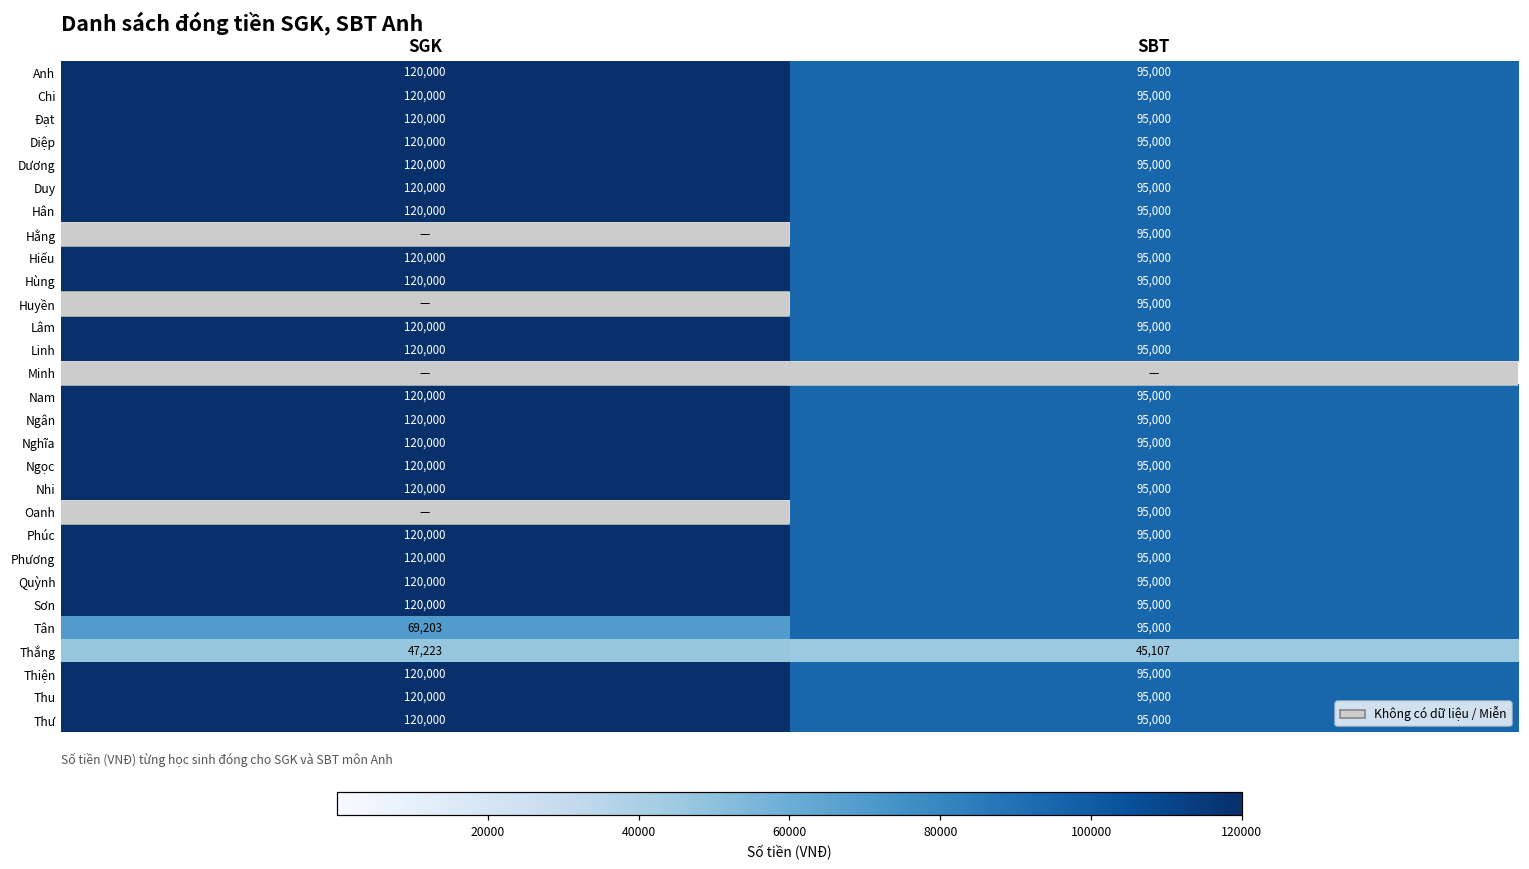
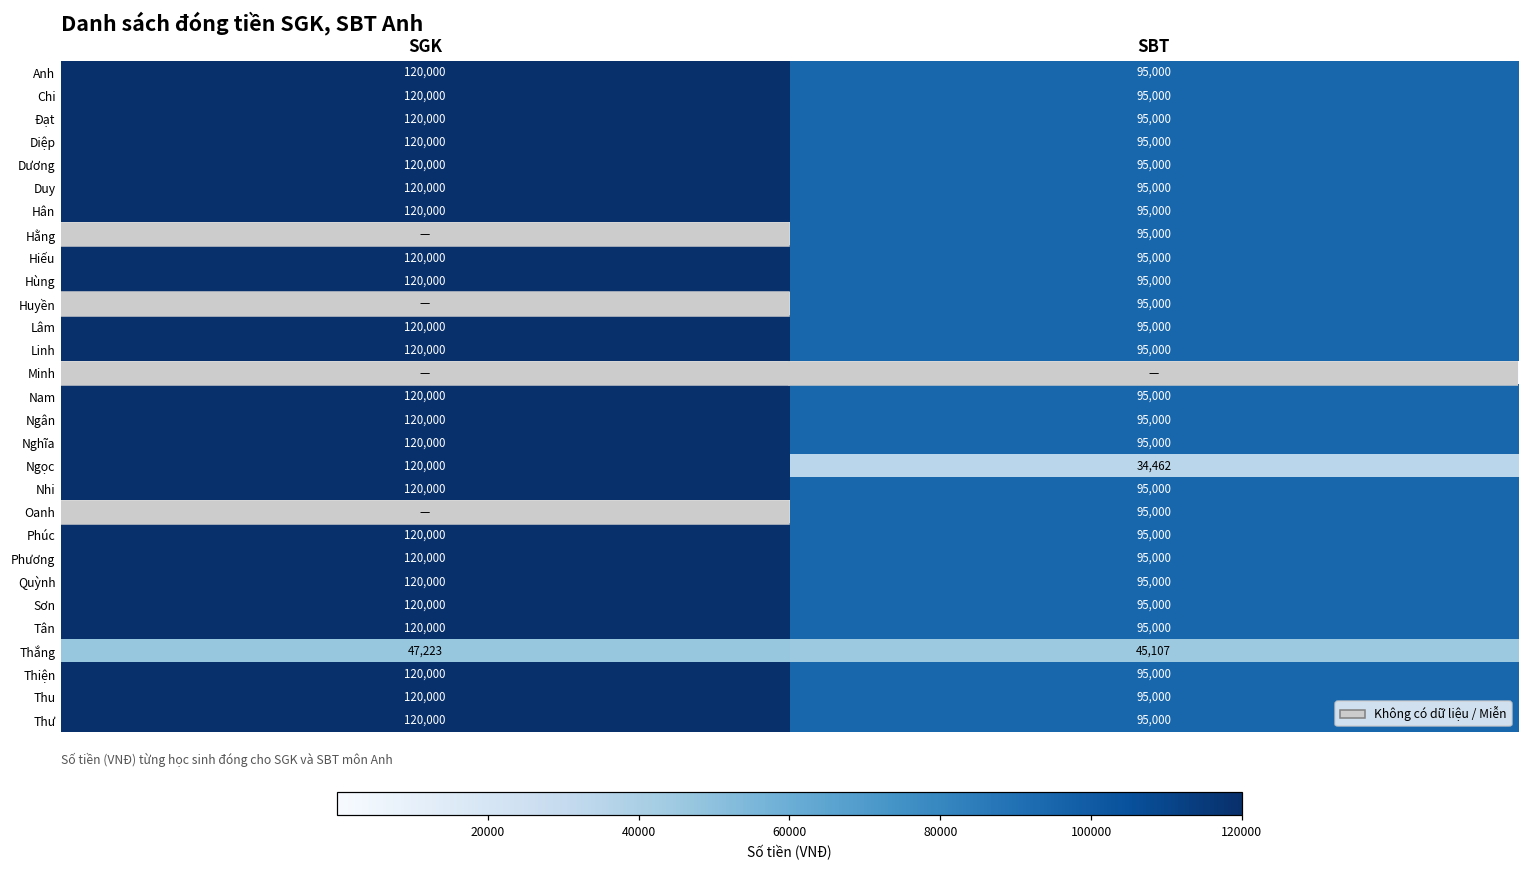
Ngọc, SBT: 95,000 -> 34,462
Tân, SGK: 69,203 -> 120,000
